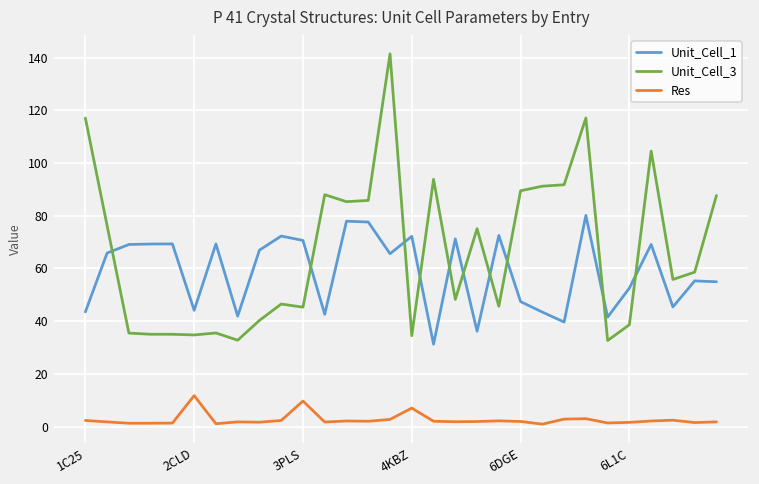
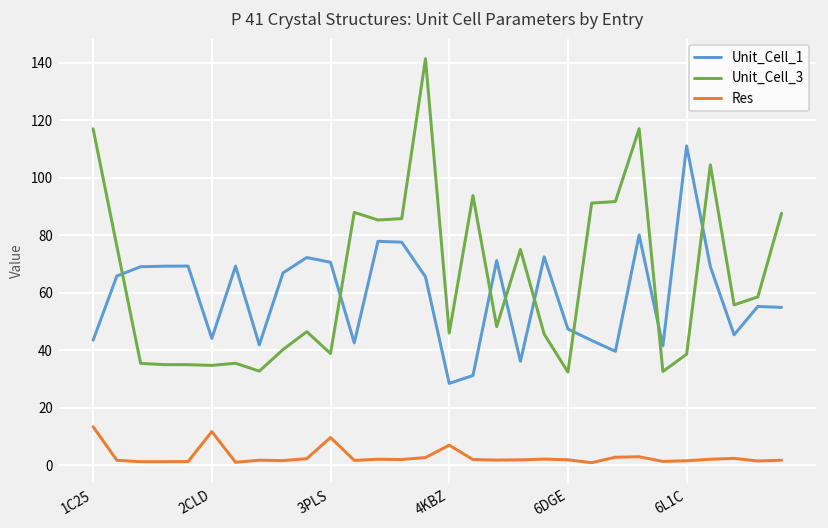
Res, 1C25: 2 -> 13
Unit_Cell_3, 3PLS: 45 -> 39
Unit_Cell_1, 4KBZ: 72 -> 29
Unit_Cell_3, 4KBZ: 34 -> 46
Unit_Cell_3, 6DGE: 89 -> 32
Unit_Cell_1, 6L1C: 53 -> 111
